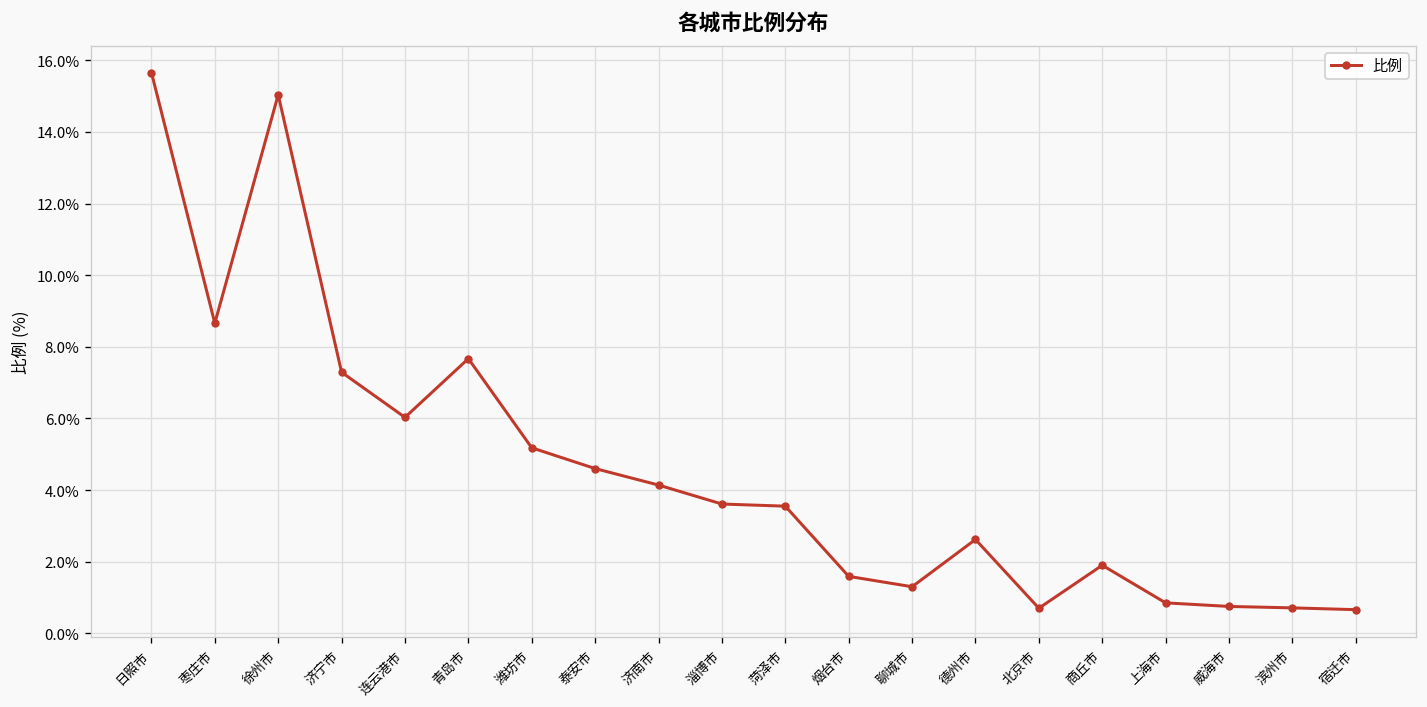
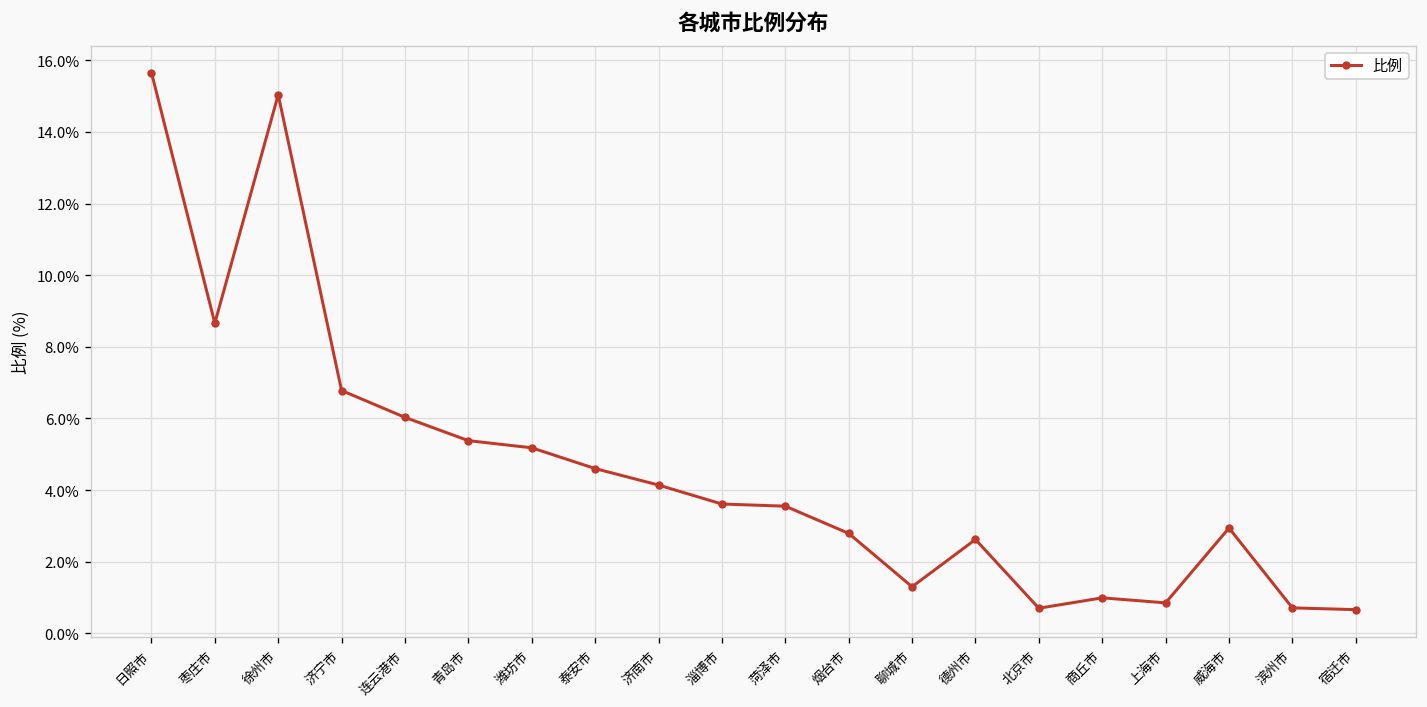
济宁市: 7.3% -> 6.8%
青岛市: 7.7% -> 5.4%
烟台市: 1.6% -> 2.8%
商丘市: 1.9% -> 1.0%
威海市: 0.8% -> 2.9%
